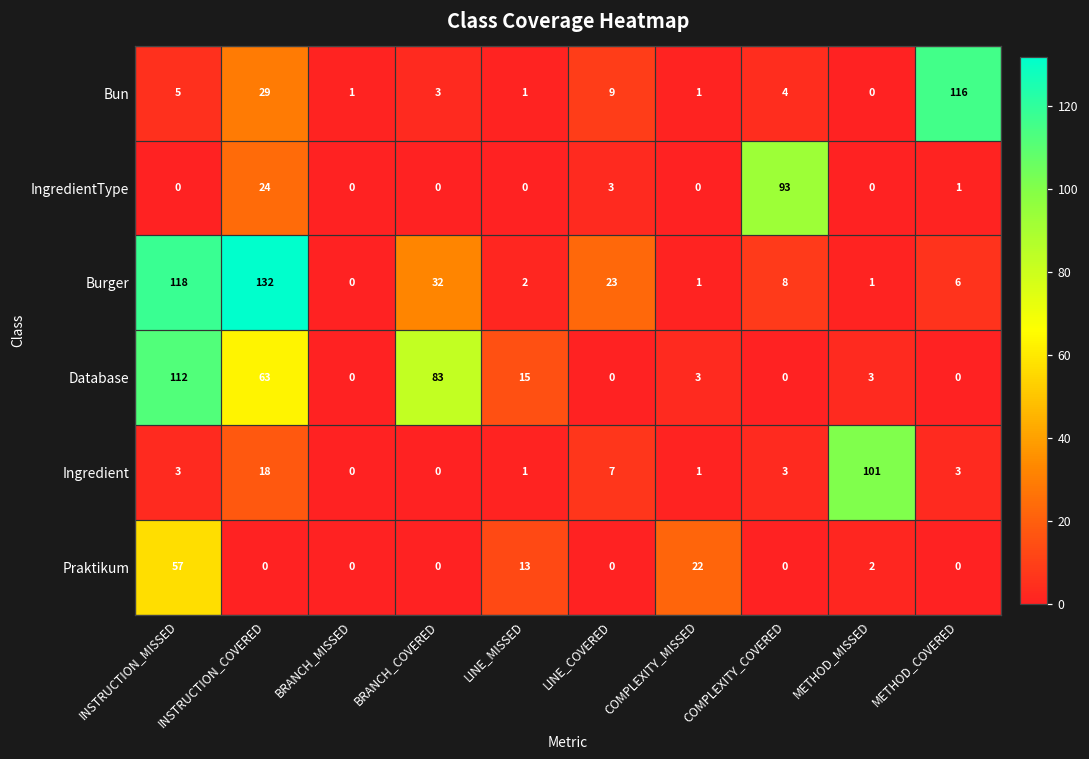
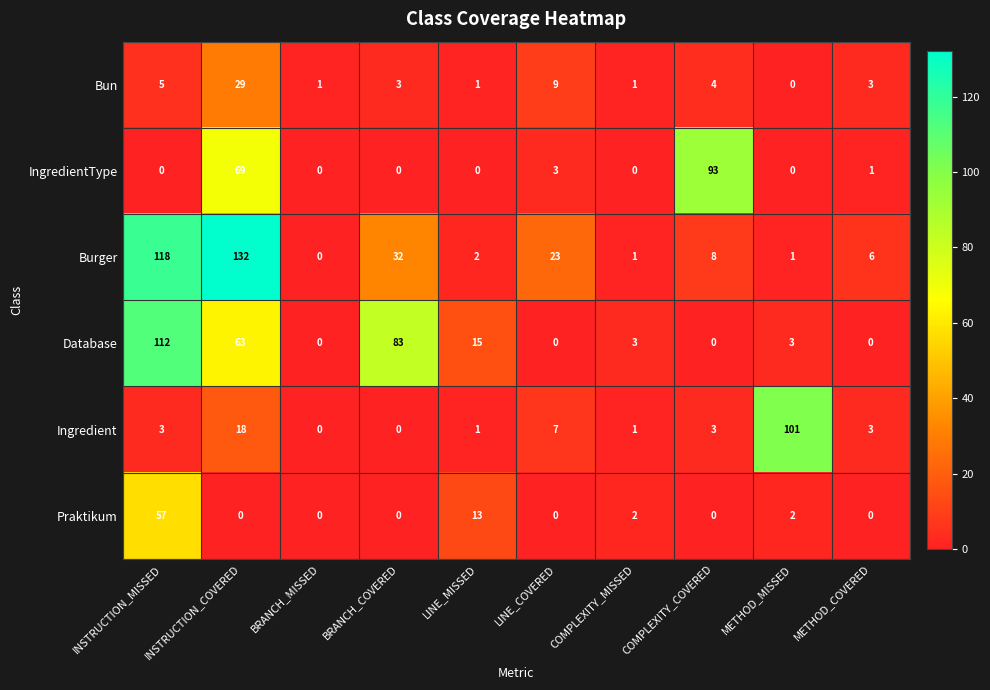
Bun, METHOD_COVERED: 116 -> 3
IngredientType, INSTRUCTION_COVERED: 24 -> 69
Praktikum, COMPLEXITY_MISSED: 22 -> 2
